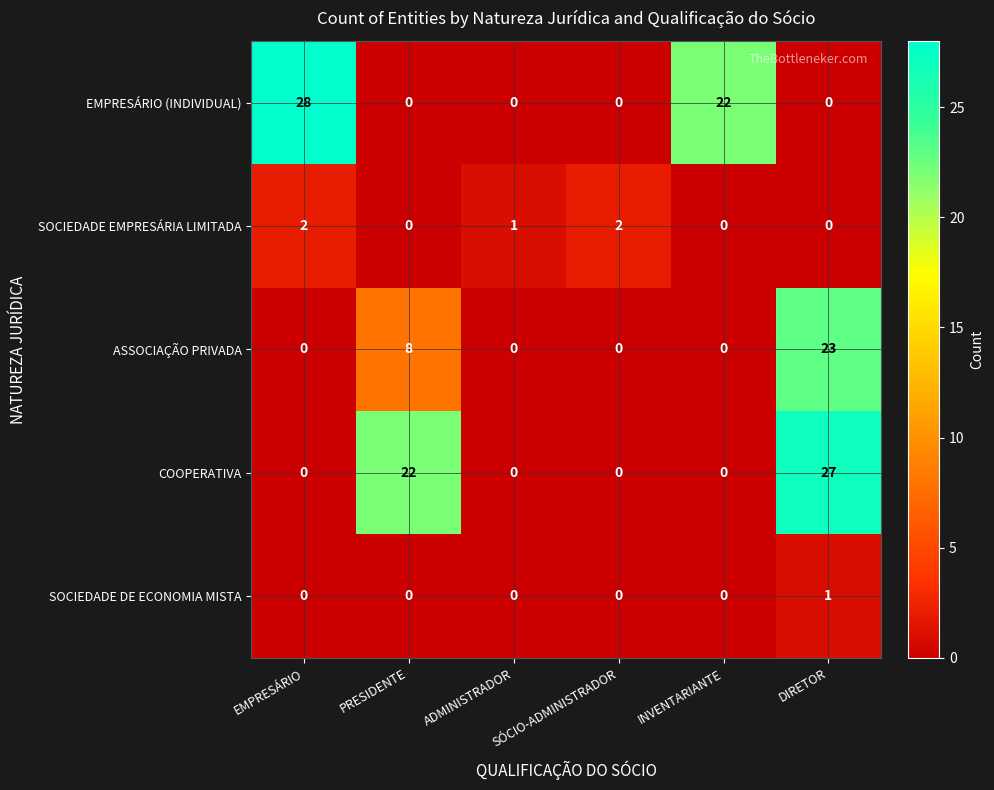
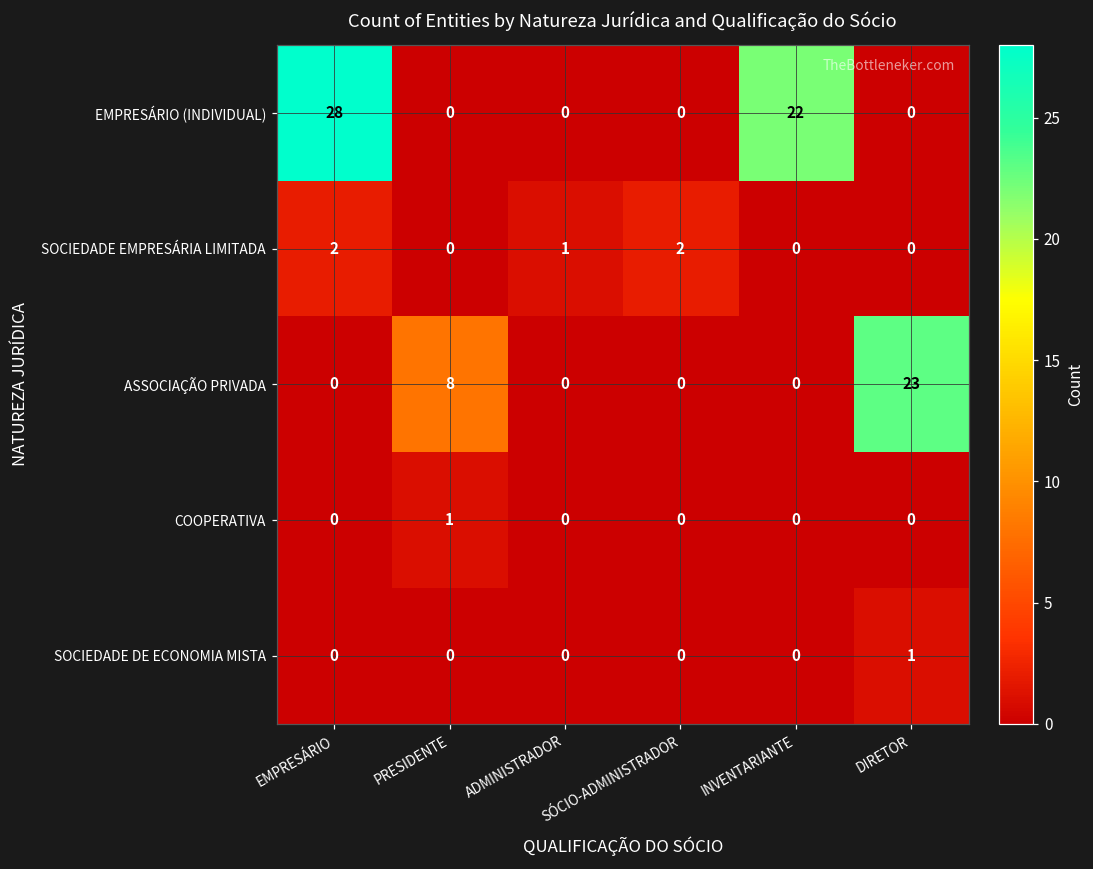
COOPERATIVA, PRESIDENTE: 22 -> 1
COOPERATIVA, DIRETOR: 27 -> 0
